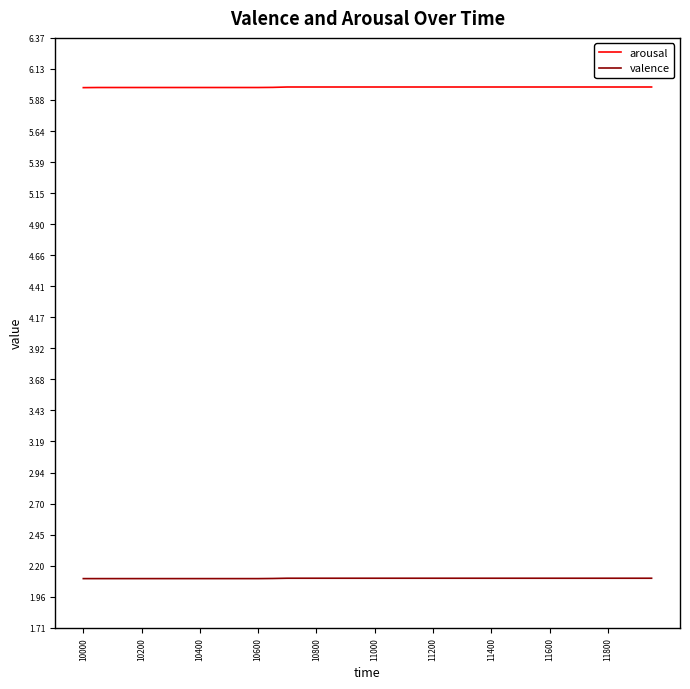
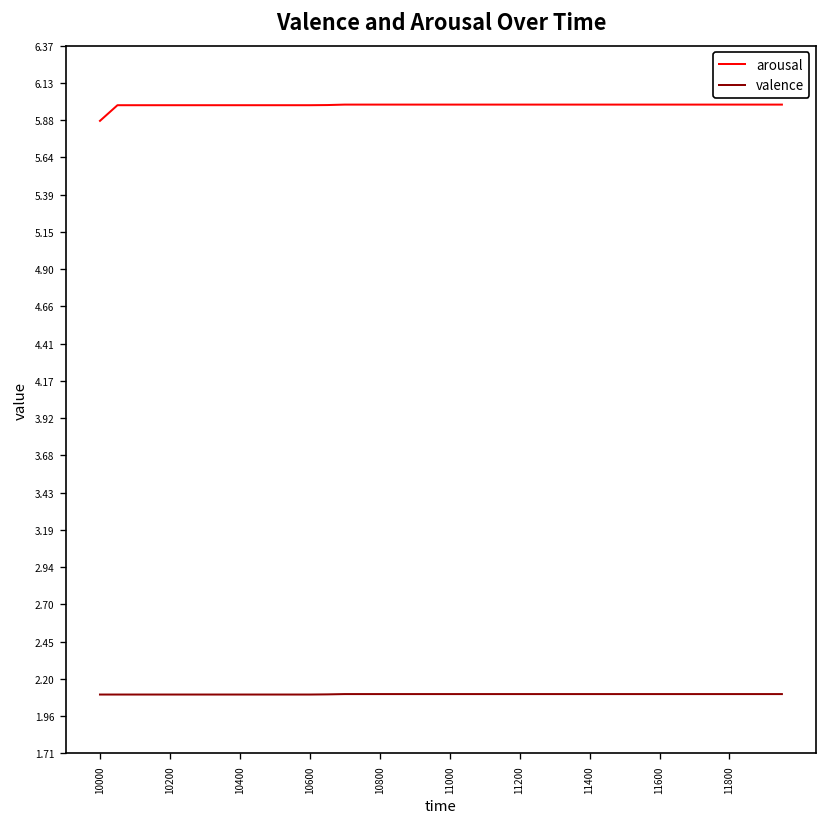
arousal, 10000: 5.98 -> 5.88
